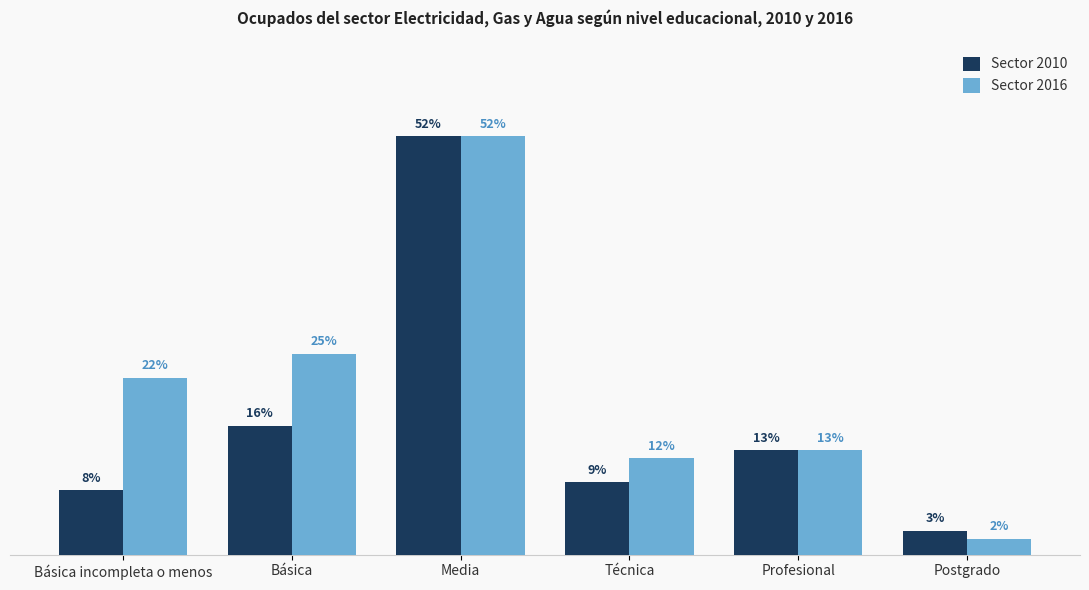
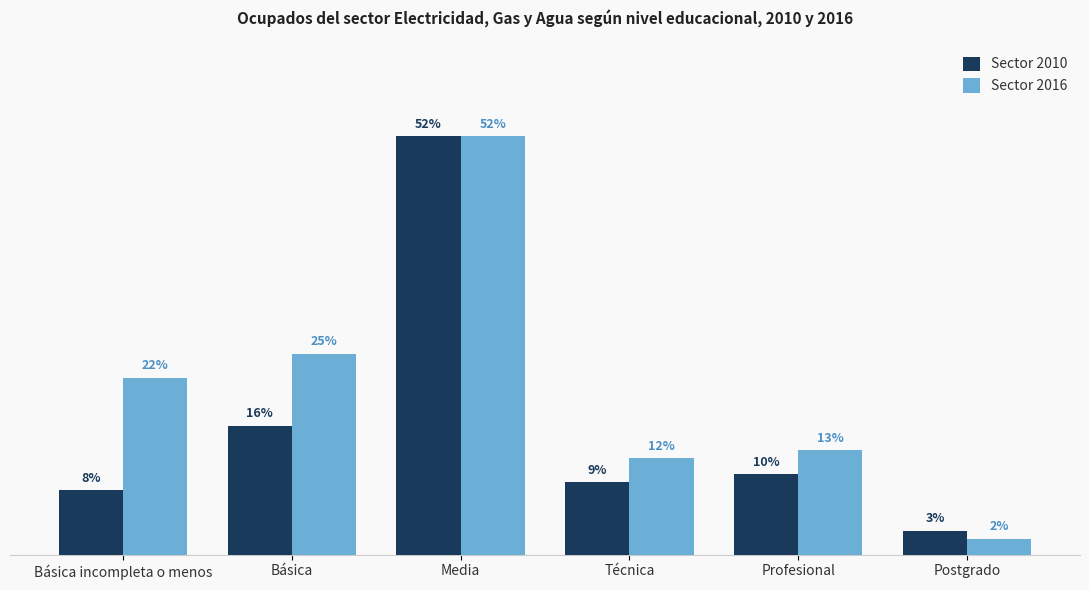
Sector 2010, Profesional: 13% -> 10%
